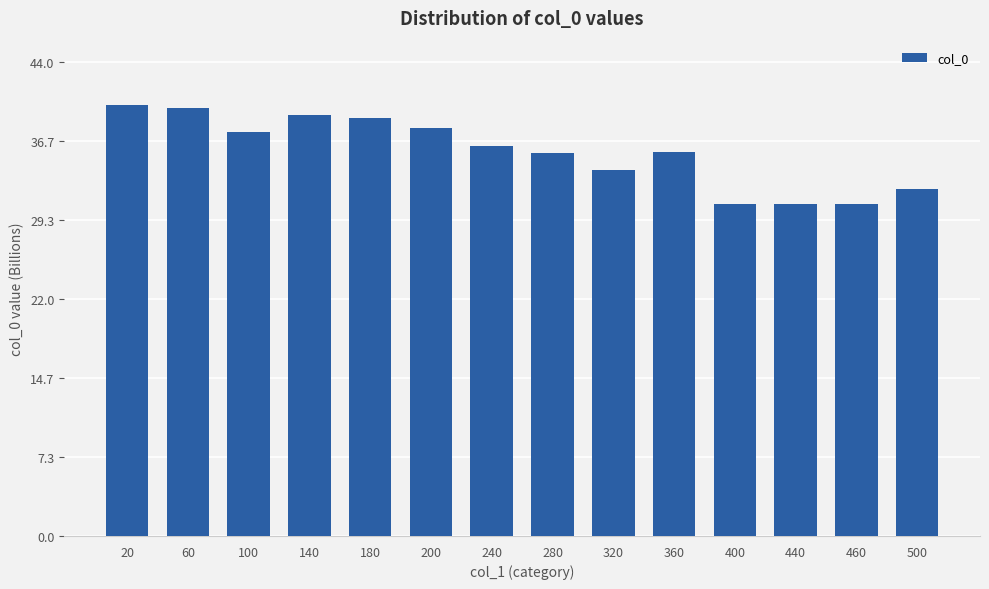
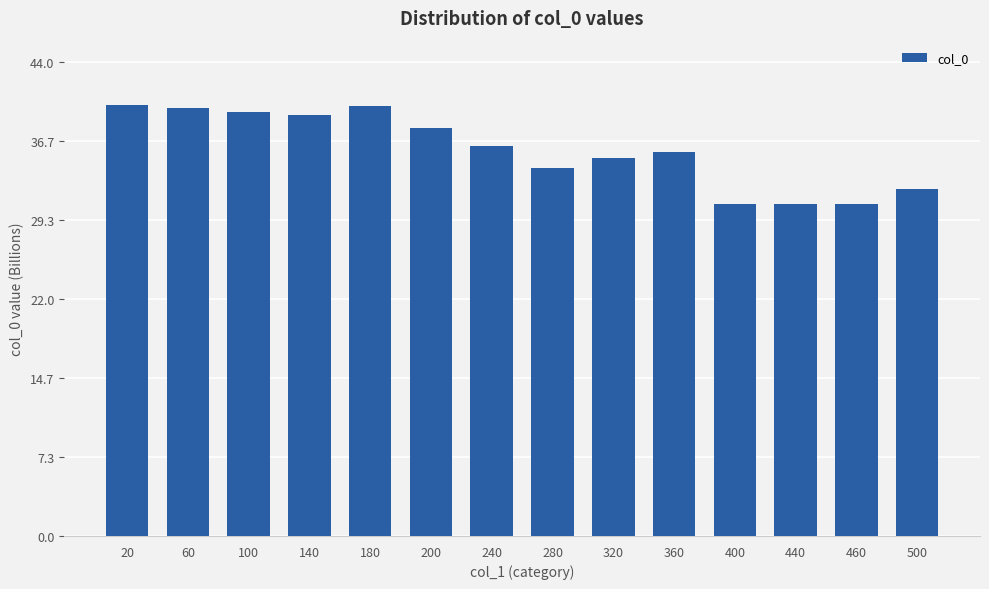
100: 37.6 -> 39.4
180: 38.8 -> 39.9
280: 35.5 -> 34.1
320: 34.0 -> 35.1
